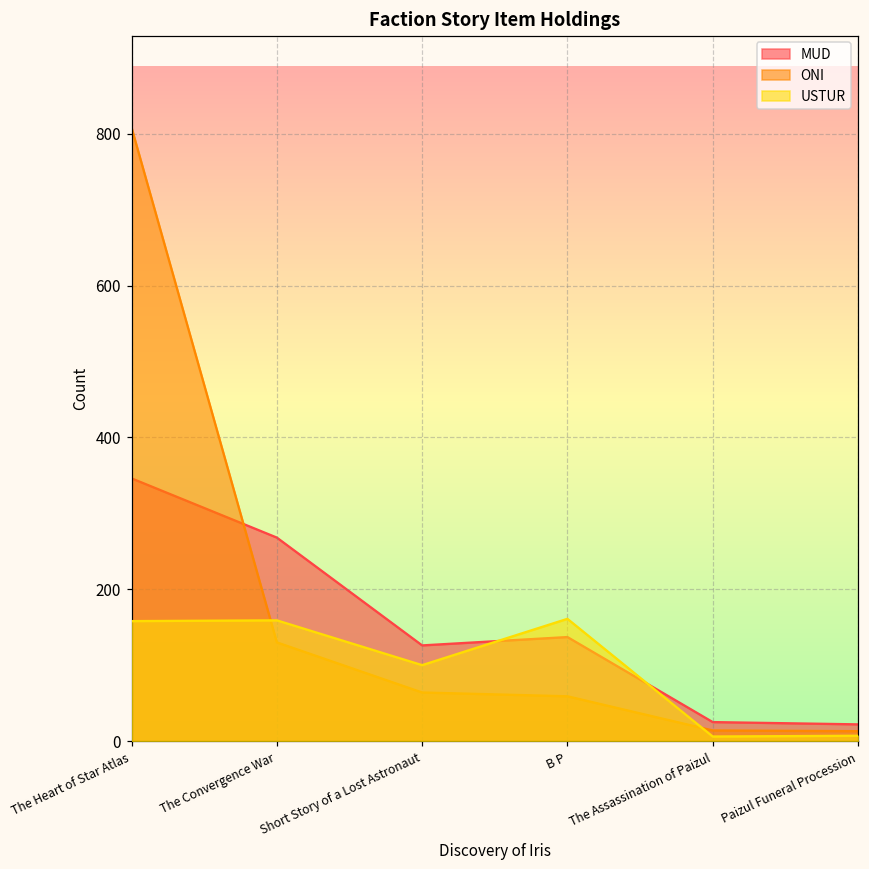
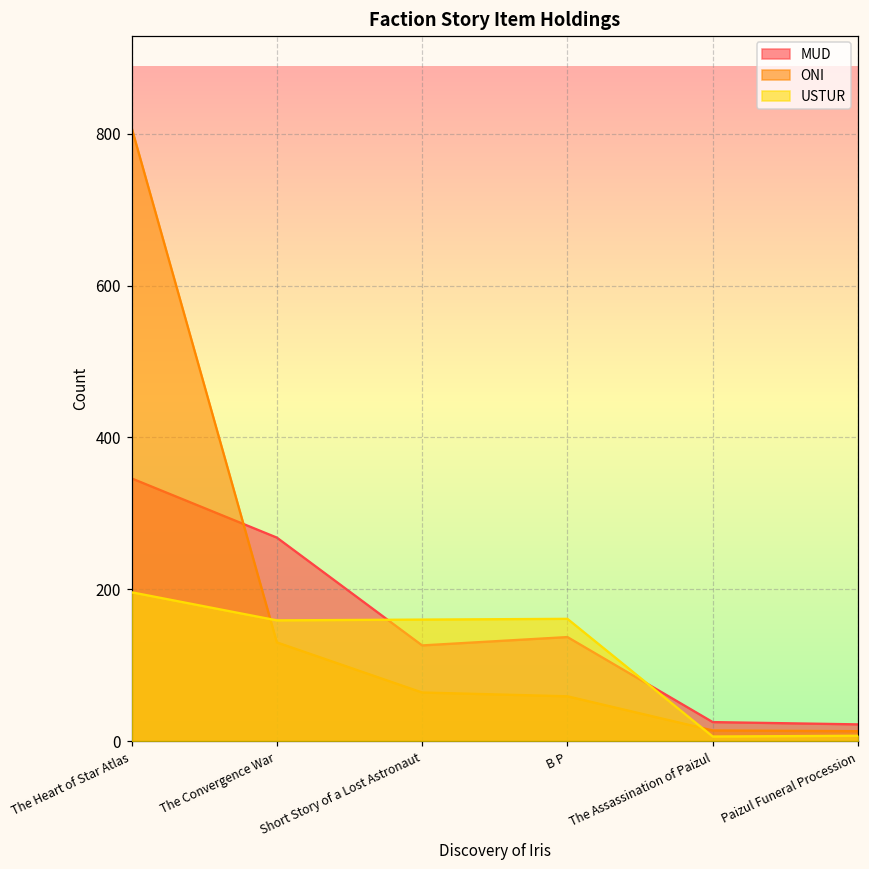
USTUR, The Heart of Star Atlas: 160 -> 200
USTUR, Short Story of a Lost Astronaut: 100 -> 160
